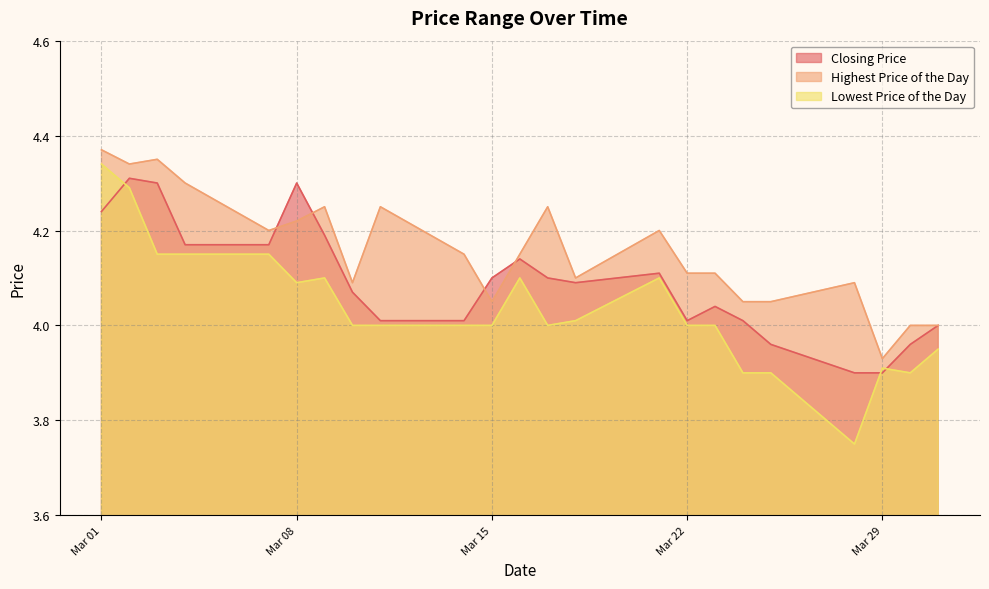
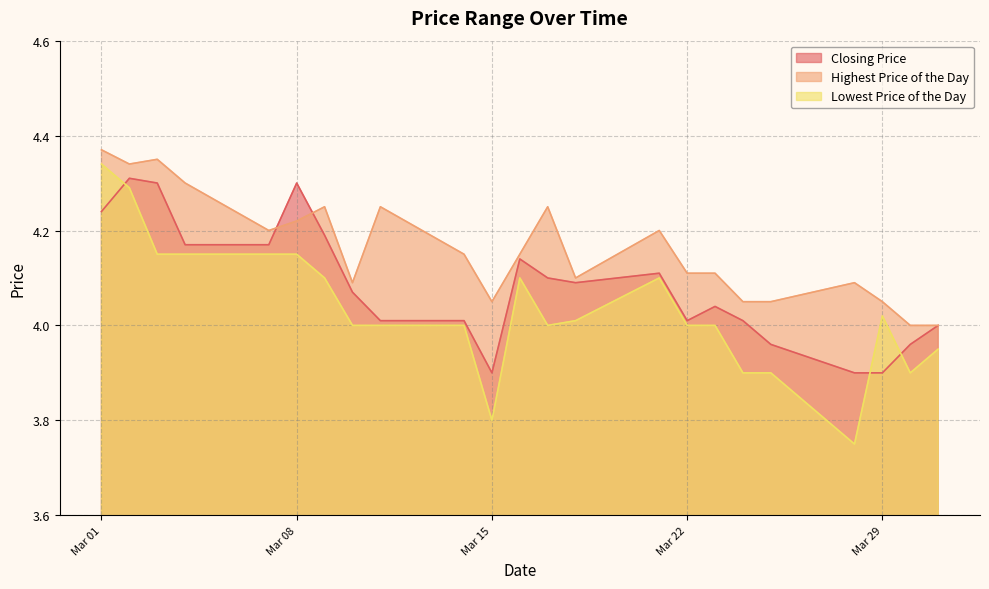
Lowest Price of the Day, Mar 08: 4.09 -> 4.15
Closing Price, Mar 15: 4.1 -> 3.9
Lowest Price of the Day, Mar 15: 4.0 -> 3.8
Highest Price of the Day, Mar 29: 3.93 -> 4.05
Lowest Price of the Day, Mar 29: 3.91 -> 4.02
